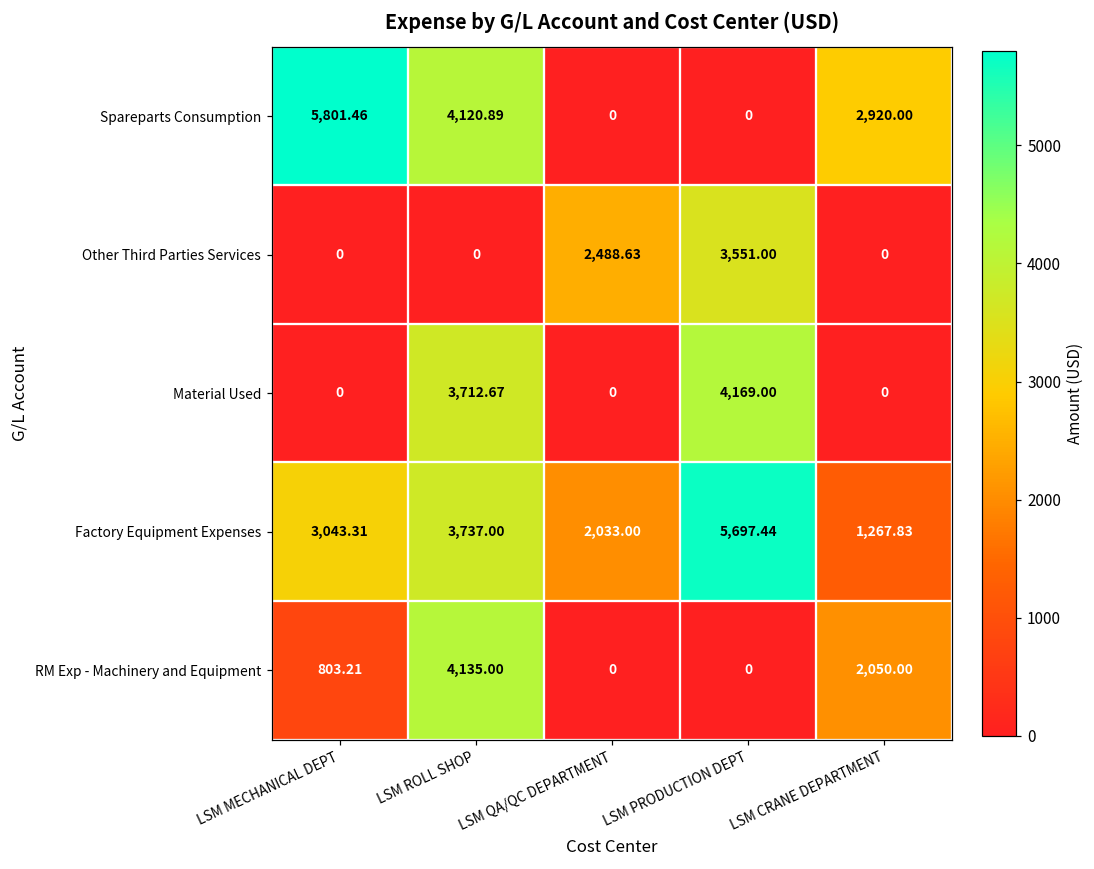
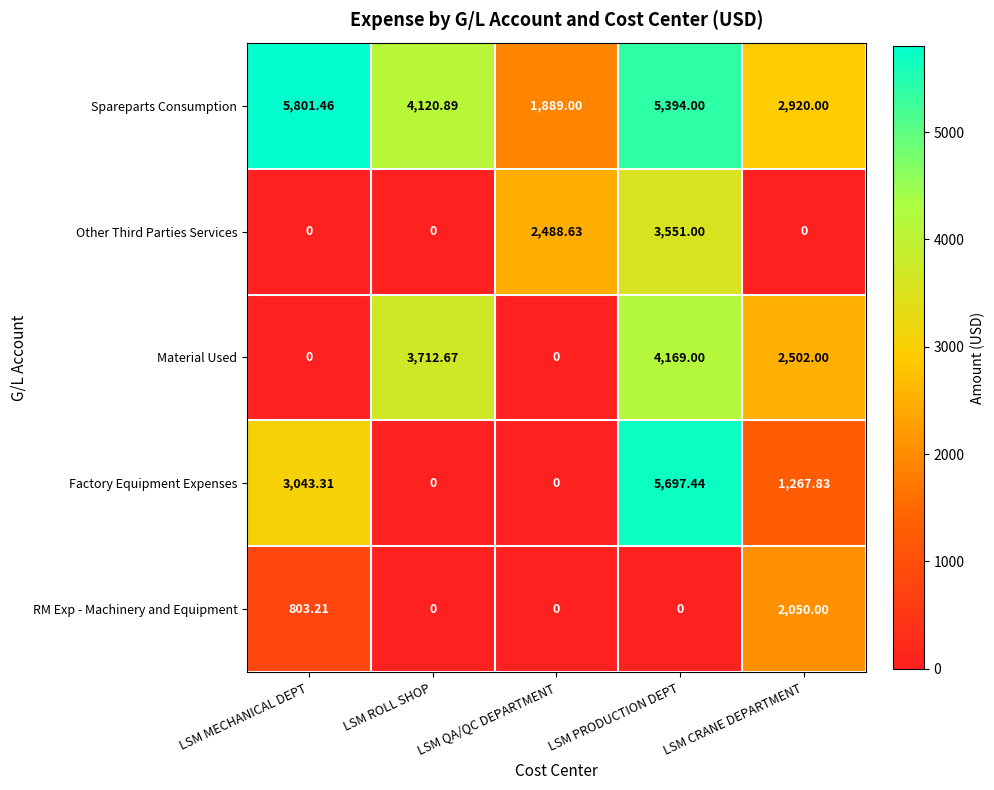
Spareparts Consumption, LSM QA/QC DEPARTMENT: 0 -> 1,889.00
Spareparts Consumption, LSM PRODUCTION DEPT: 0 -> 5,394.00
Material Used, LSM CRANE DEPARTMENT: 0 -> 2,502.00
Factory Equipment Expenses, LSM ROLL SHOP: 3,737.00 -> 0
Factory Equipment Expenses, LSM QA/QC DEPARTMENT: 2,033.00 -> 0
RM Exp - Machinery and Equipment, LSM ROLL SHOP: 4,135.00 -> 0
